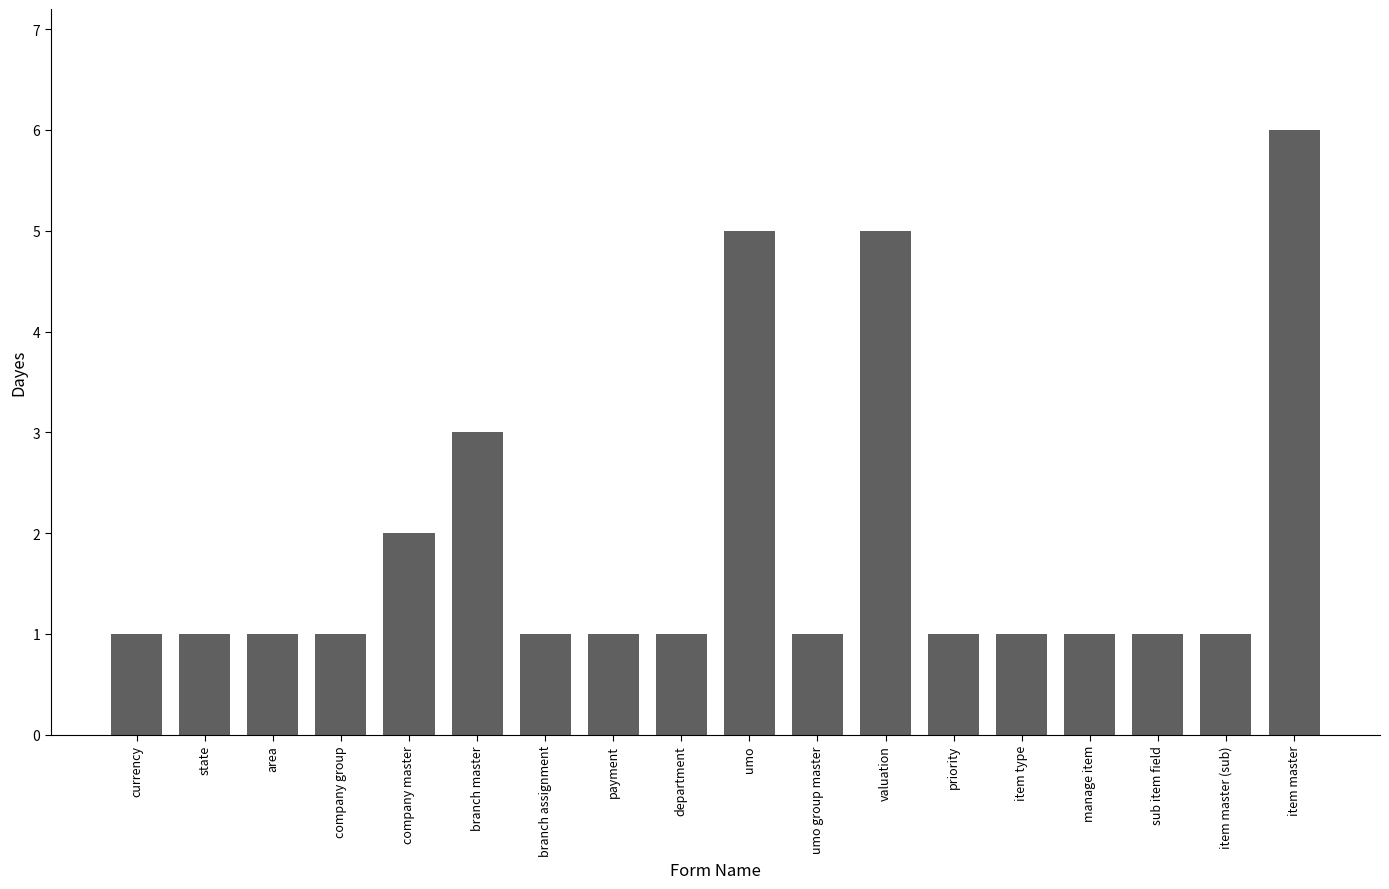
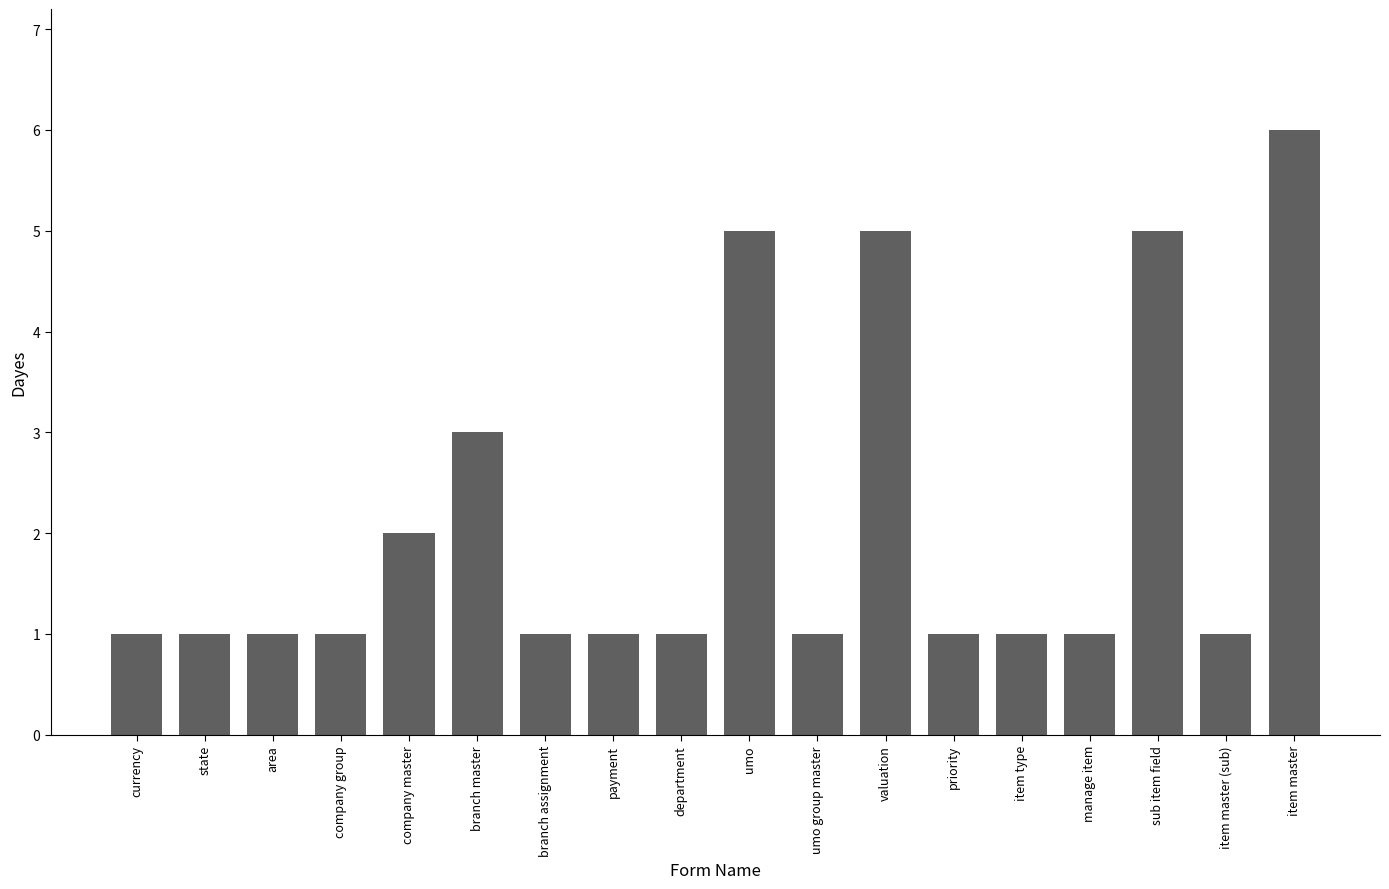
sub item field: 1 -> 5
